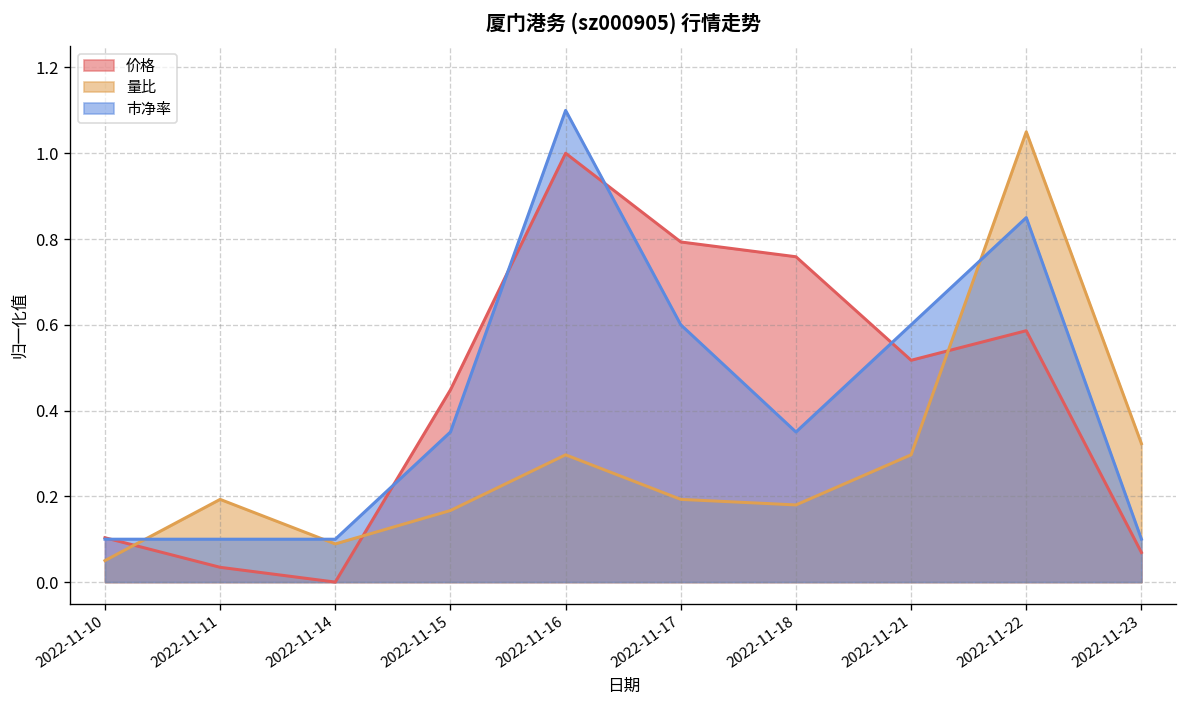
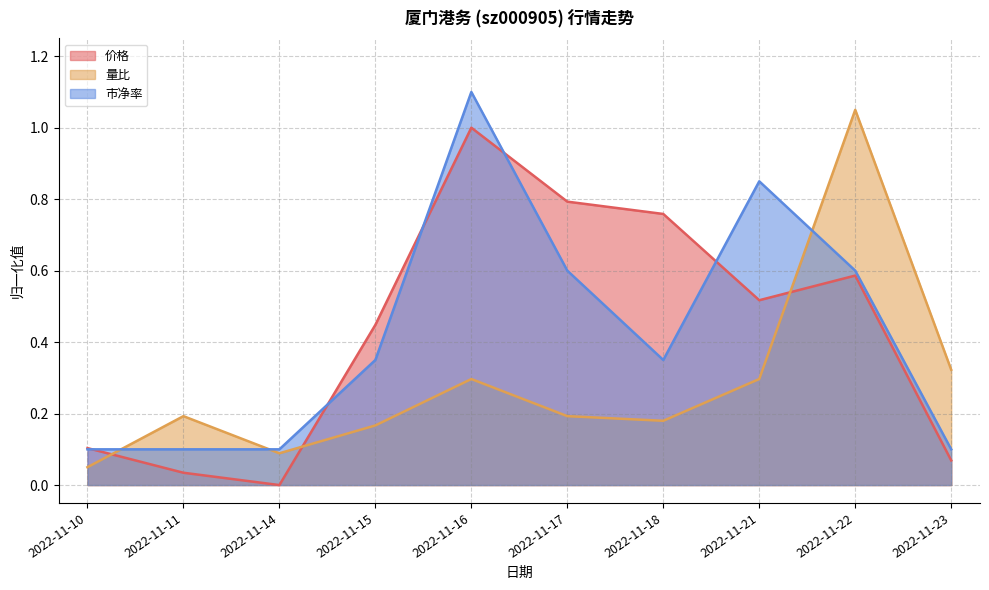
市净率, 2022-11-21: 0.60 -> 0.85
市净率, 2022-11-22: 0.85 -> 0.60
